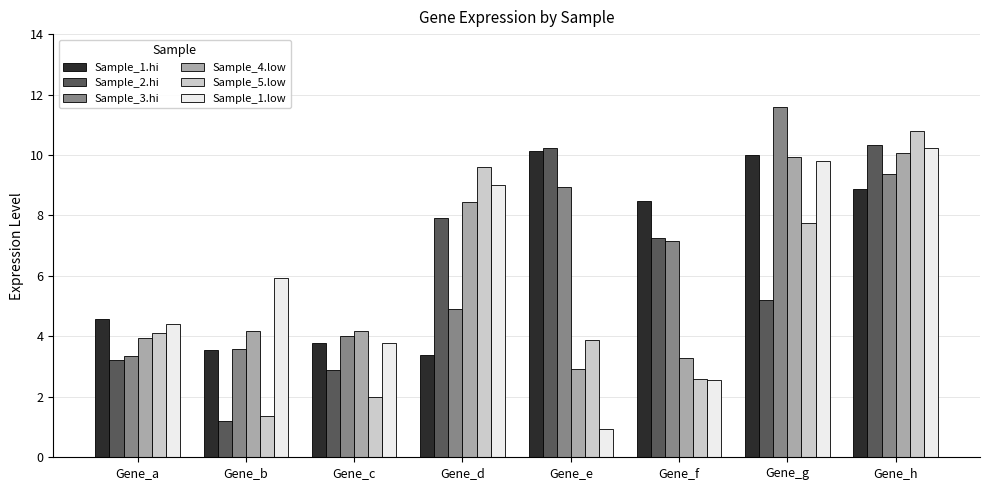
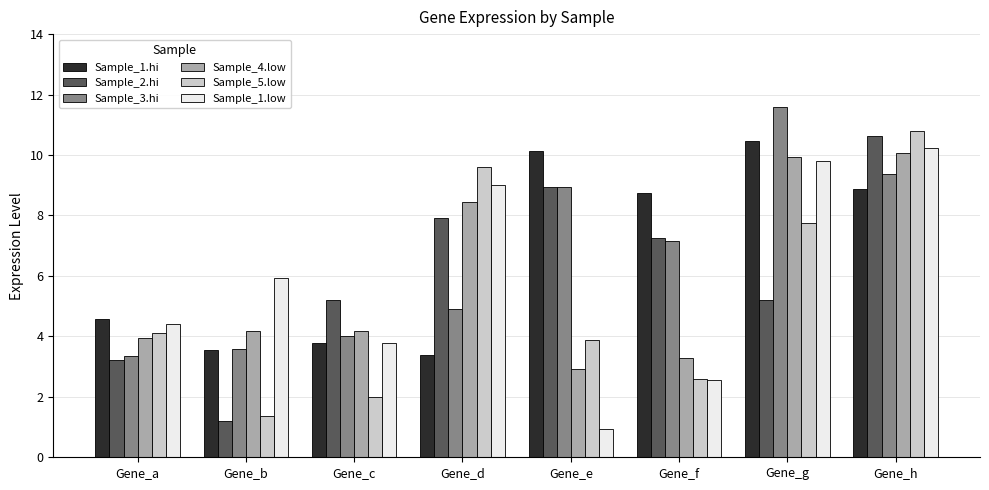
Sample_2.hi, Gene_c: 2.9 -> 5.2
Sample_2.hi, Gene_e: 10.2 -> 9.0
Sample_1.hi, Gene_f: 8.5 -> 8.7
Sample_1.hi, Gene_g: 10.0 -> 10.5
Sample_2.hi, Gene_h: 10.3 -> 10.6
